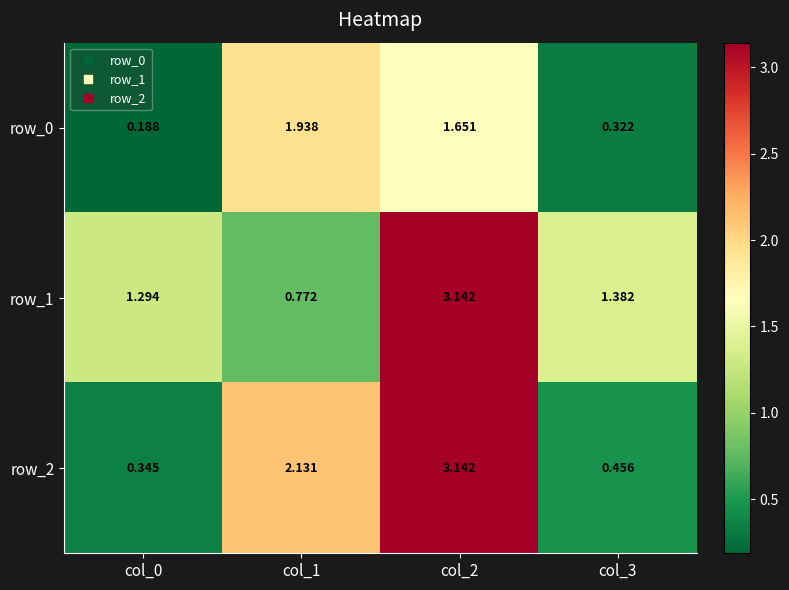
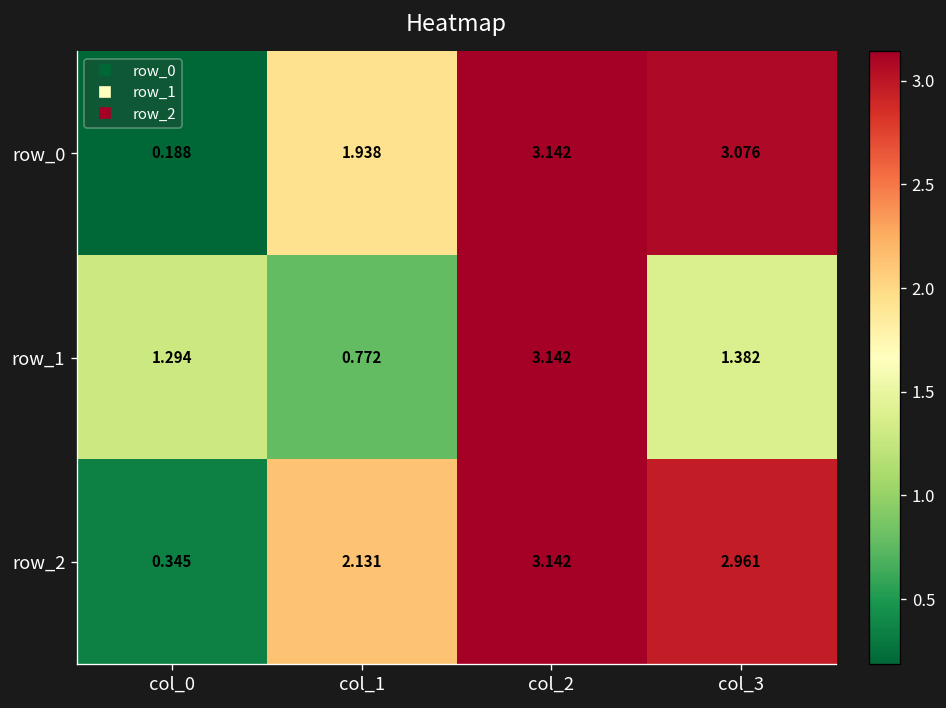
row_0, col_2: 1.651 -> 3.142
row_0, col_3: 0.322 -> 3.076
row_2, col_3: 0.456 -> 2.961
